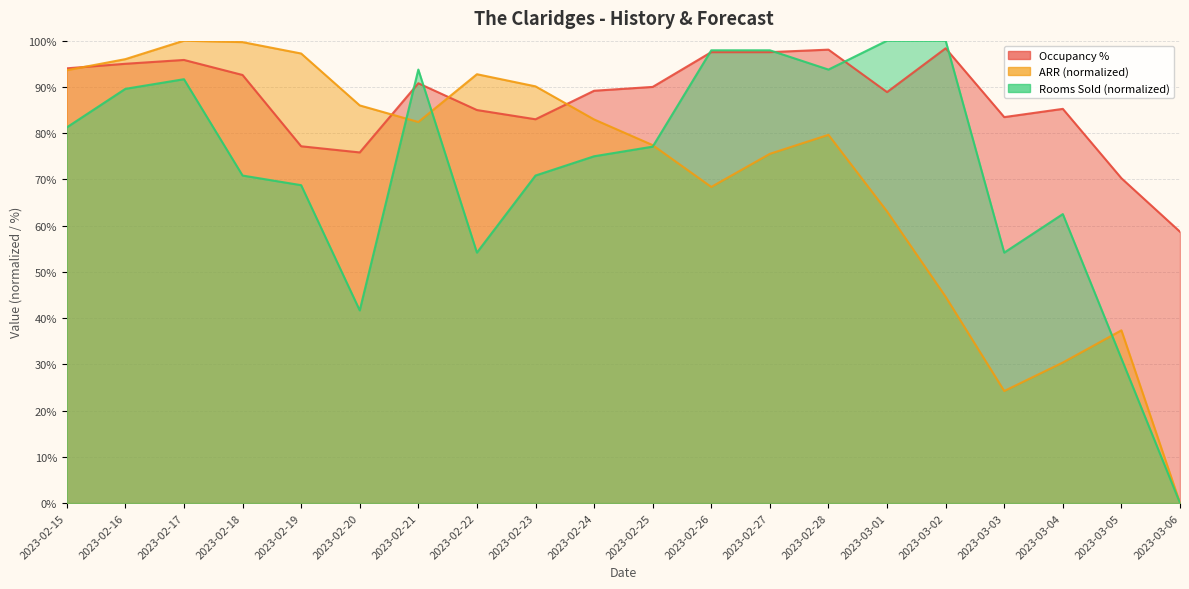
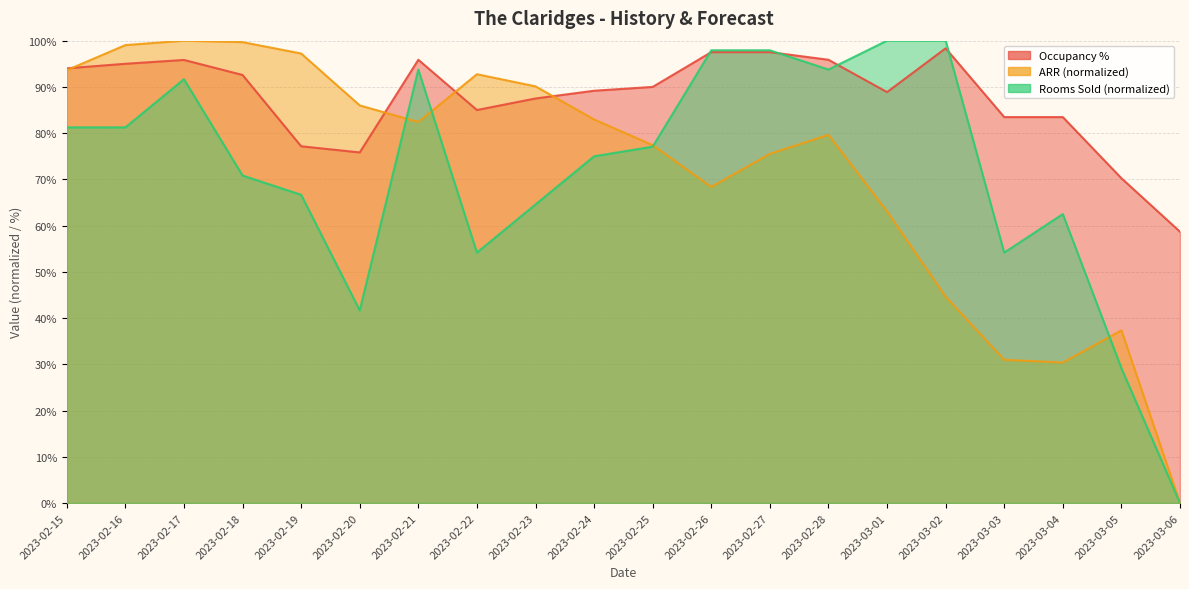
ARR (normalized), 2023-02-16: 96% -> 99%
Rooms Sold (normalized), 2023-02-16: 90% -> 81%
Rooms Sold (normalized), 2023-02-19: 69% -> 67%
Occupancy %, 2023-02-21: 91% -> 96%
Occupancy %, 2023-02-23: 83% -> 88%
Rooms Sold (normalized), 2023-02-23: 71% -> 65%
Occupancy %, 2023-02-28: 98% -> 96%
ARR (normalized), 2023-03-03: 24% -> 31%
Occupancy %, 2023-03-04: 85% -> 83%
Rooms Sold (normalized), 2023-03-05: 31% -> 29%
